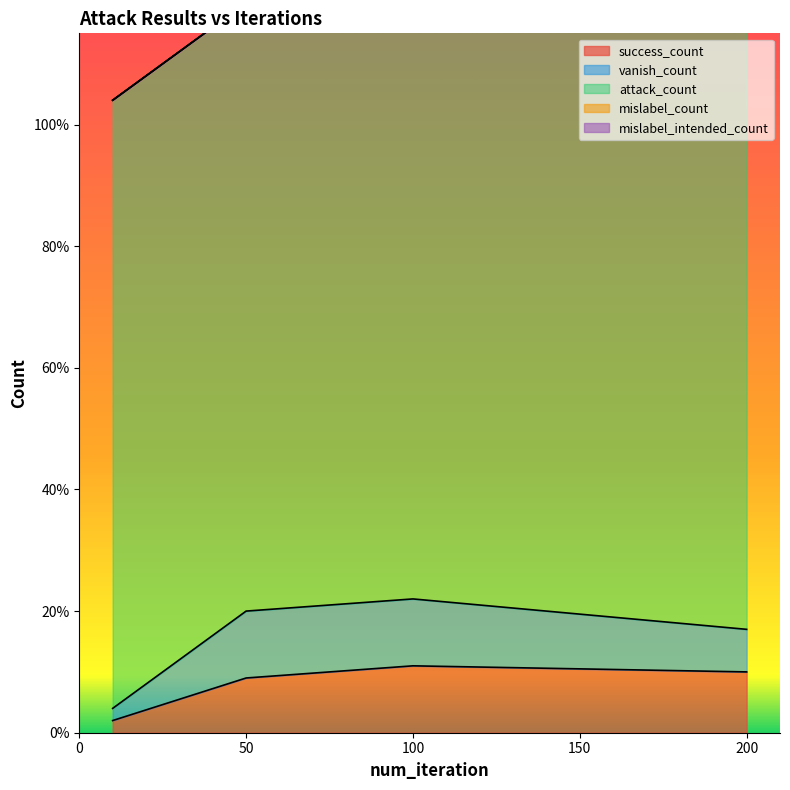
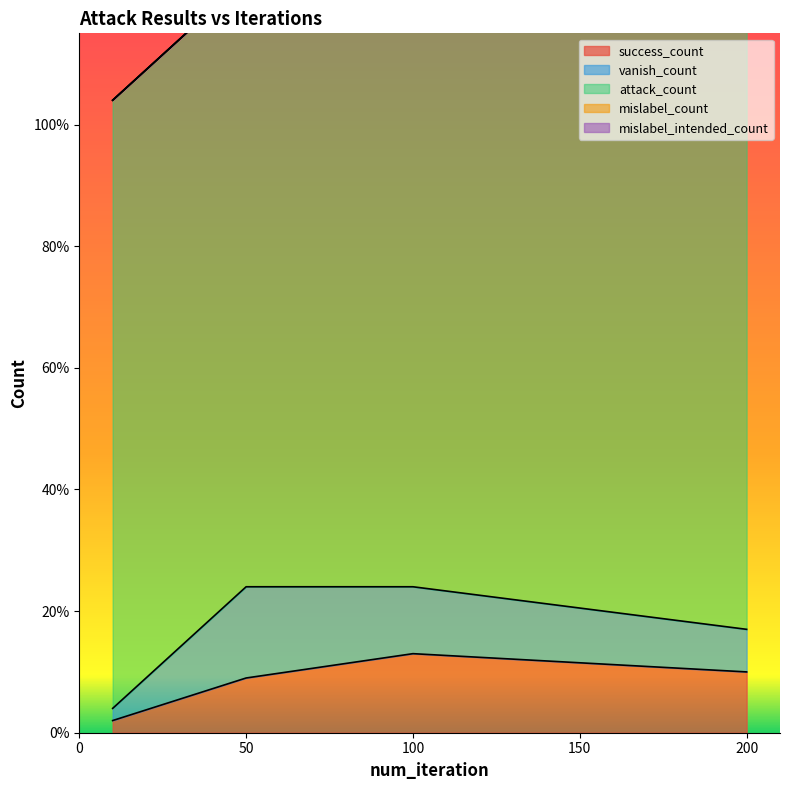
vanish_count, 50: 11% -> 15%
success_count, 100: 11% -> 13%
